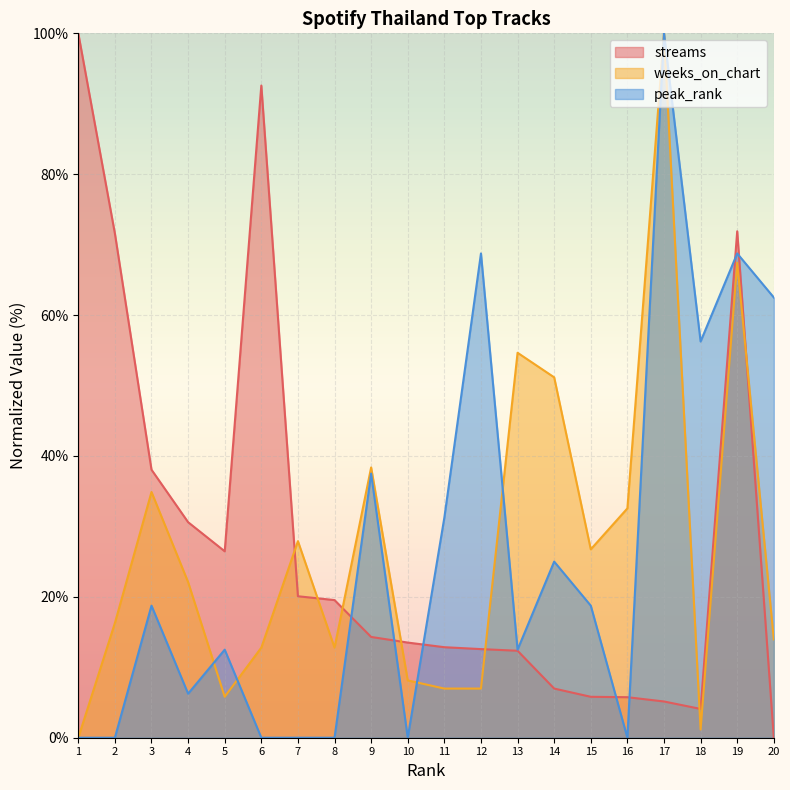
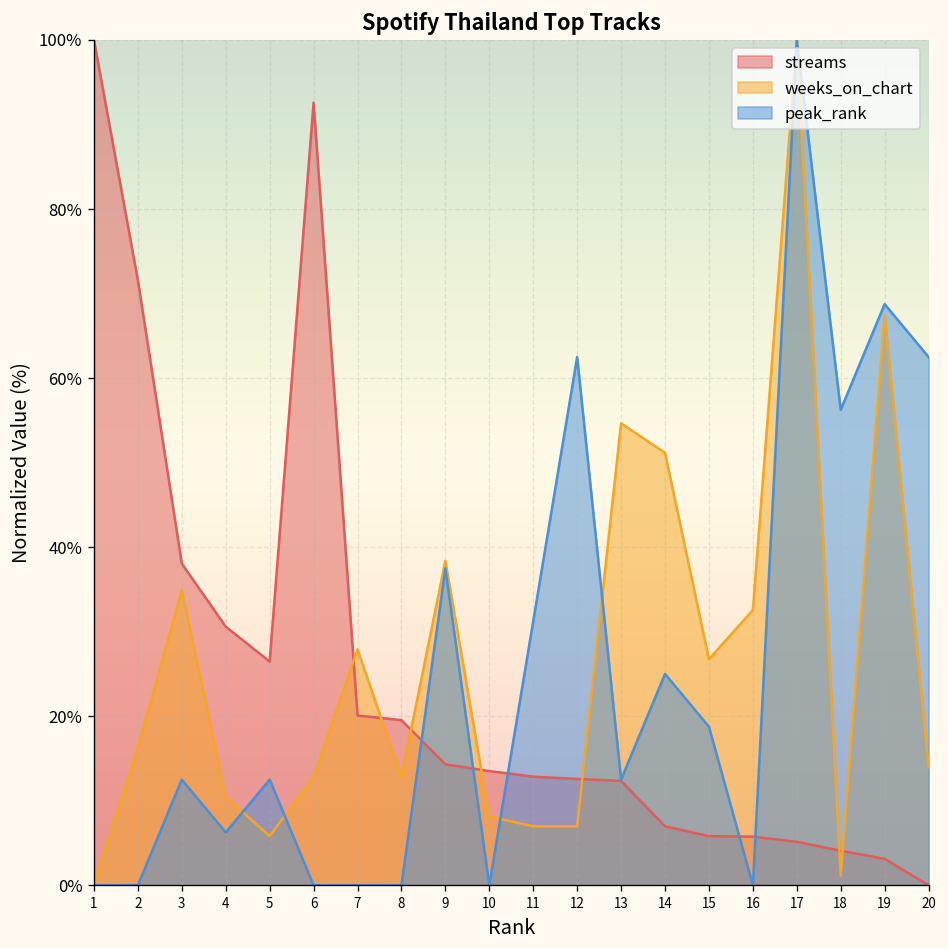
peak_rank, 3: 19% -> 13%
weeks_on_chart, 4: 22% -> 10%
peak_rank, 12: 69% -> 63%
streams, 19: 72% -> 3%
